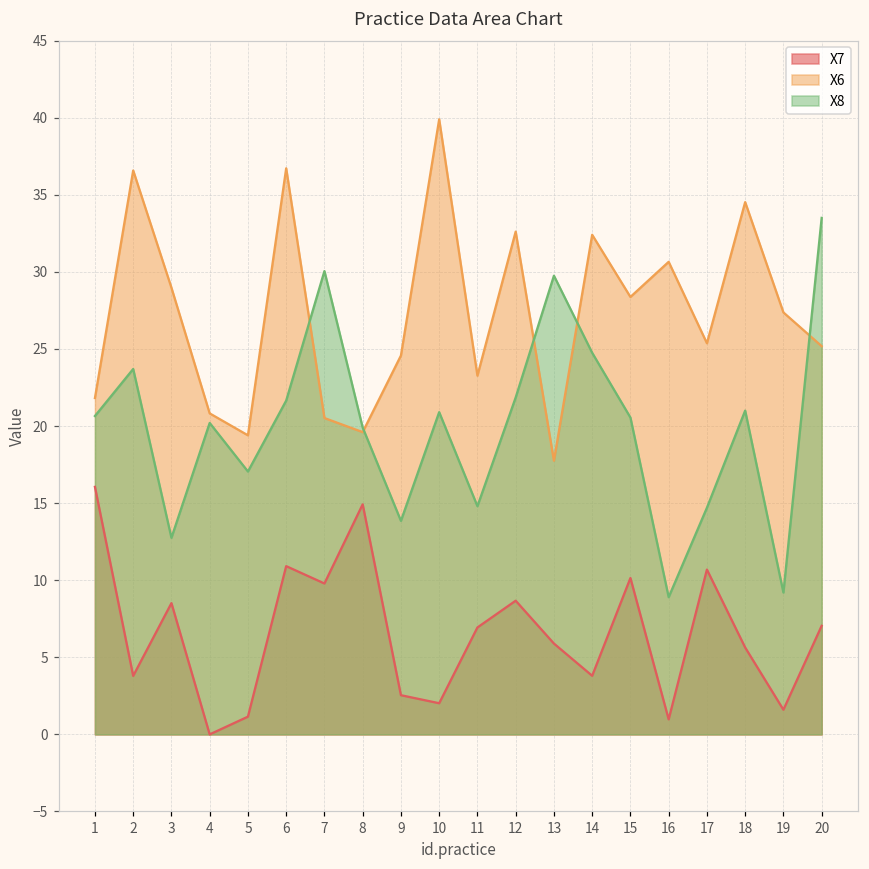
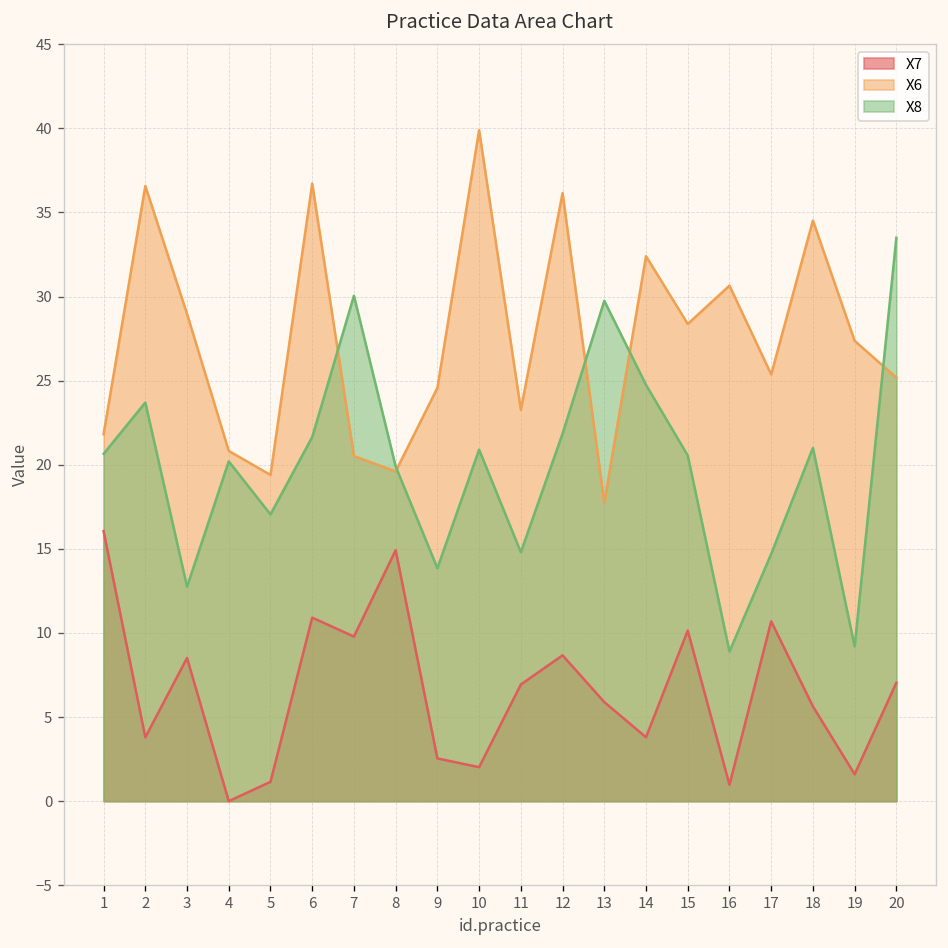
X6, 12: 32.6 -> 36.2
